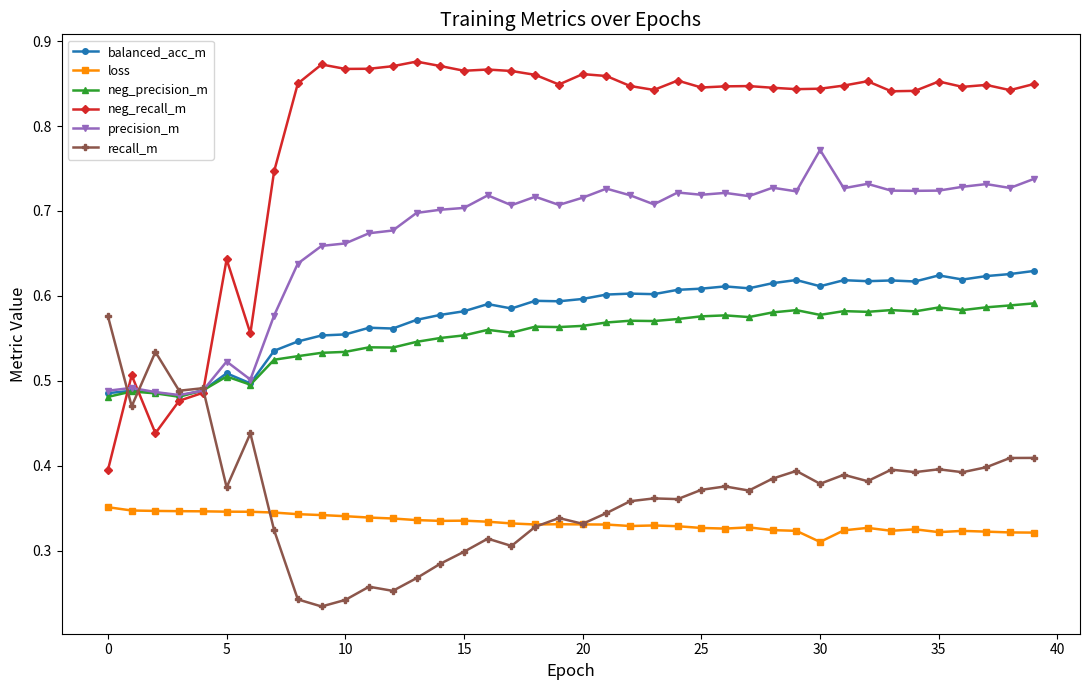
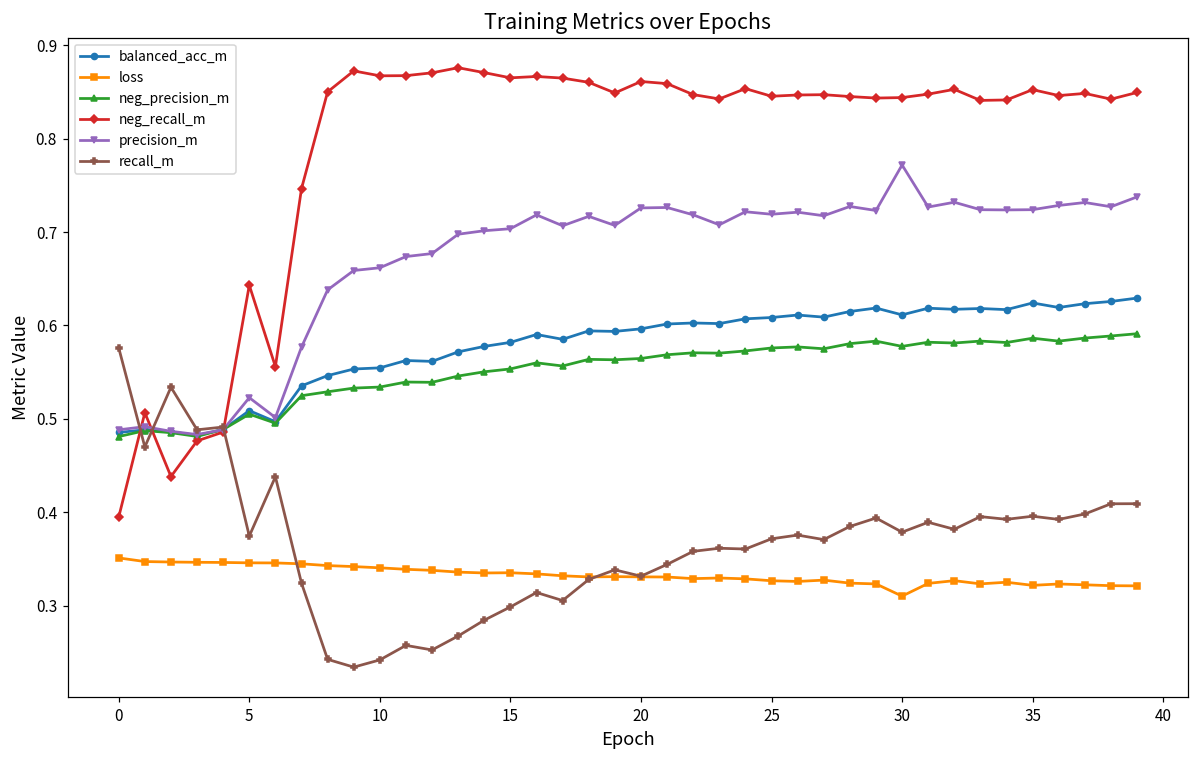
precision_m, 20: 0.72 -> 0.73
